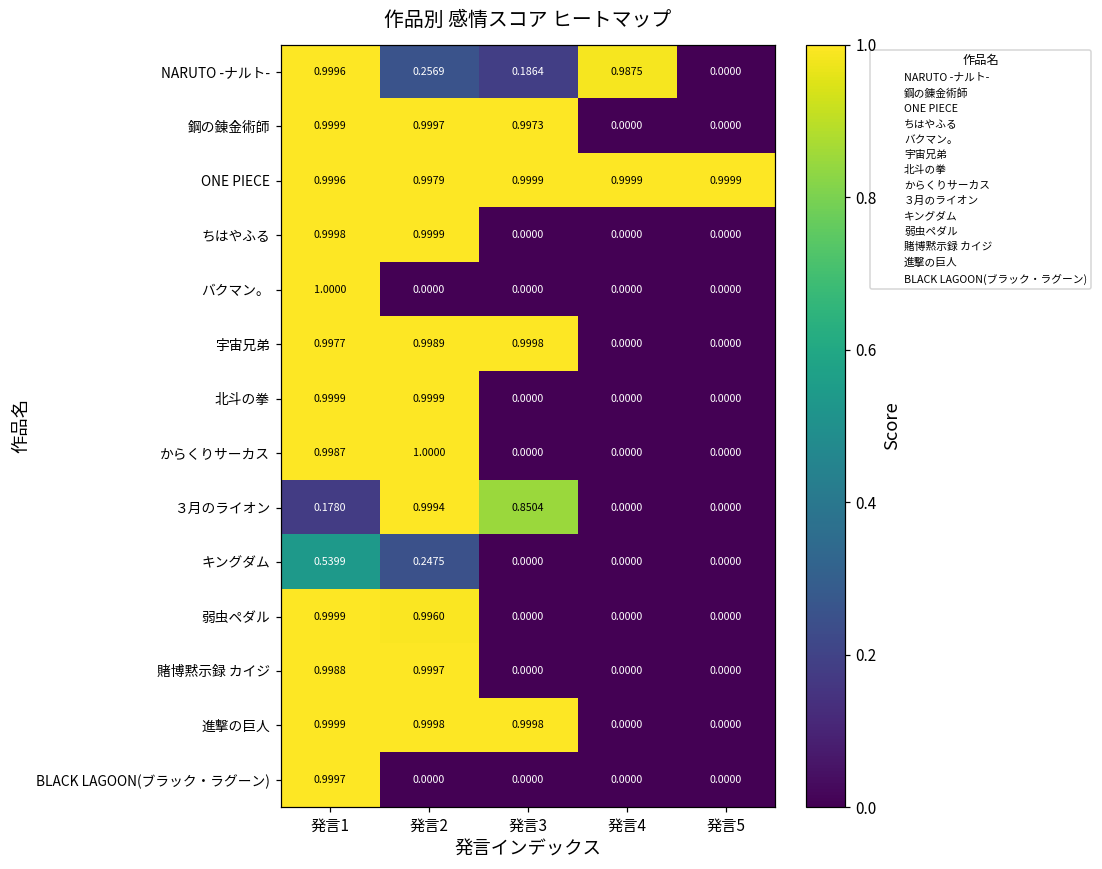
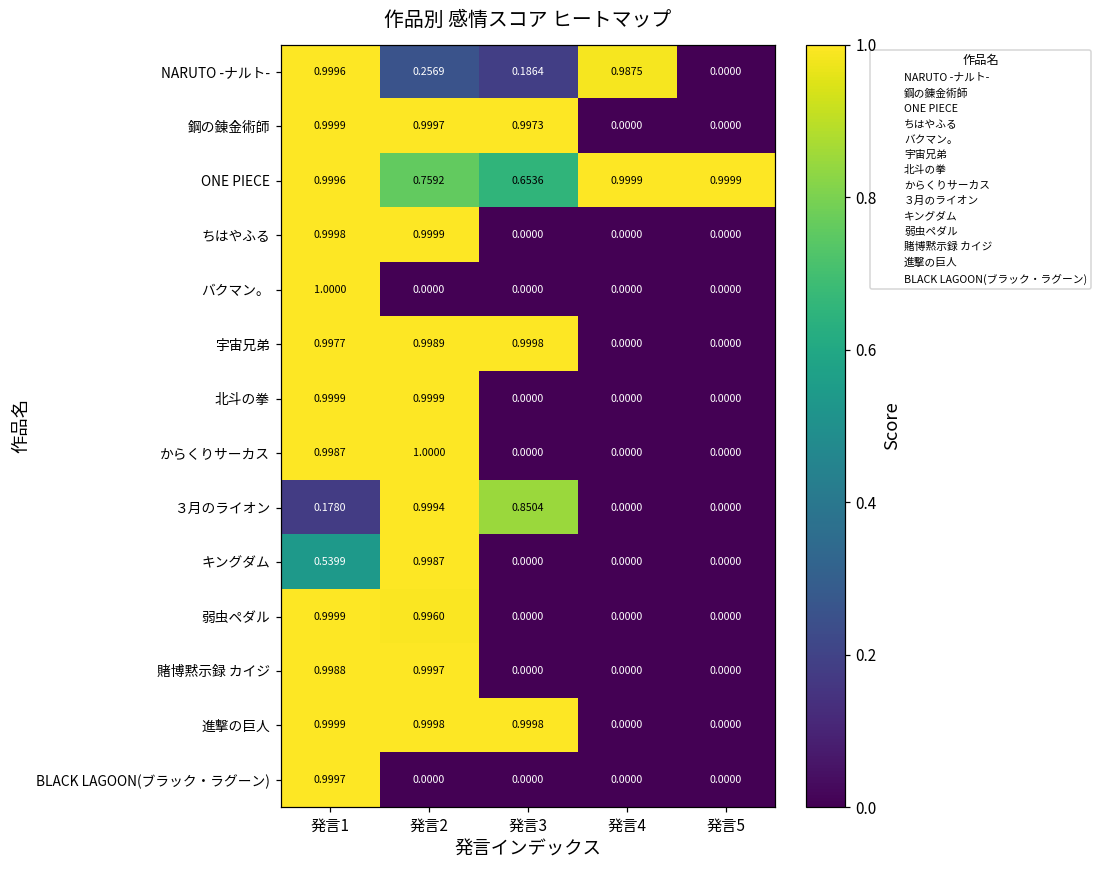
ONE PIECE, 発言2: 0.9979 -> 0.7592
ONE PIECE, 発言3: 0.9999 -> 0.6536
キングダム, 発言2: 0.2475 -> 0.9987
